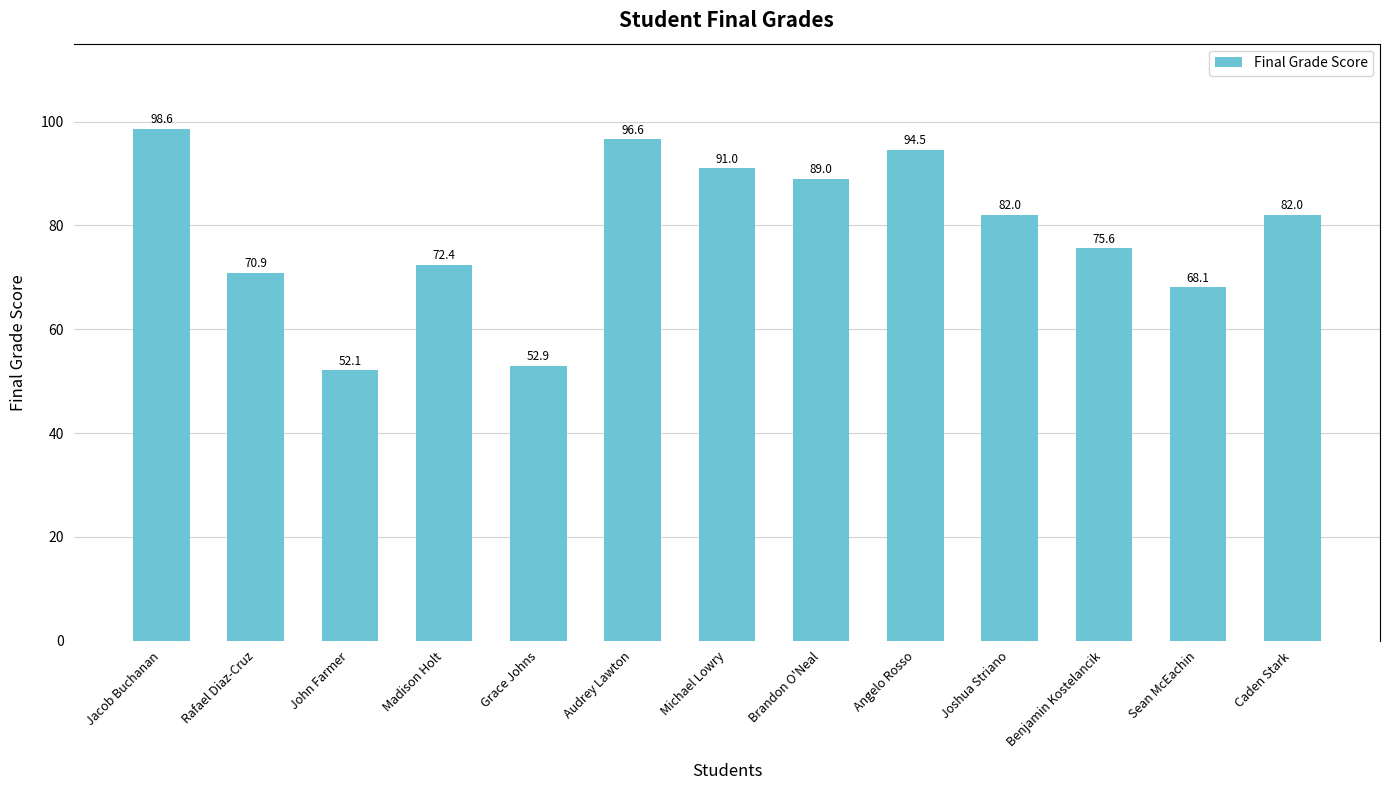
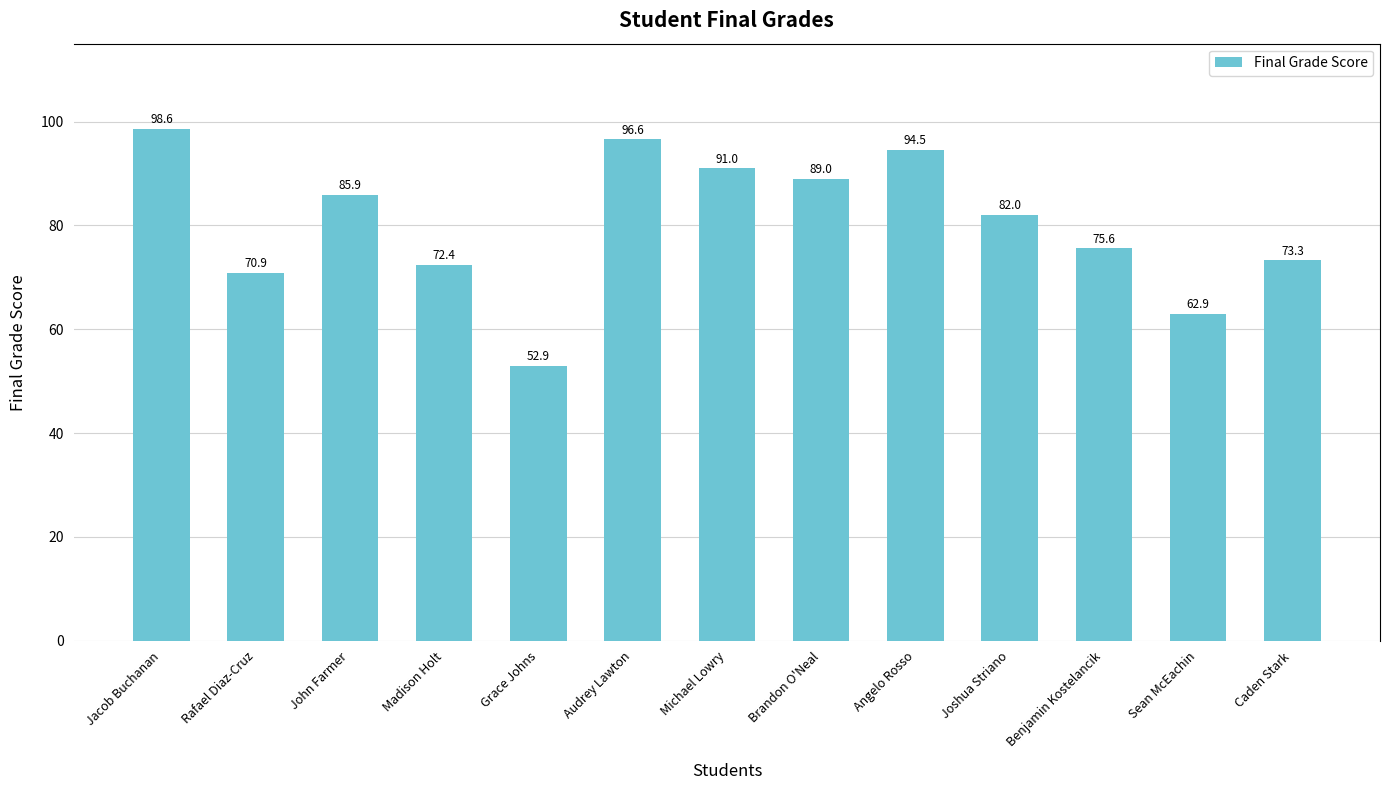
John Farmer: 52.1 -> 85.9
Sean McEachin: 68.1 -> 62.9
Caden Stark: 82.0 -> 73.3
